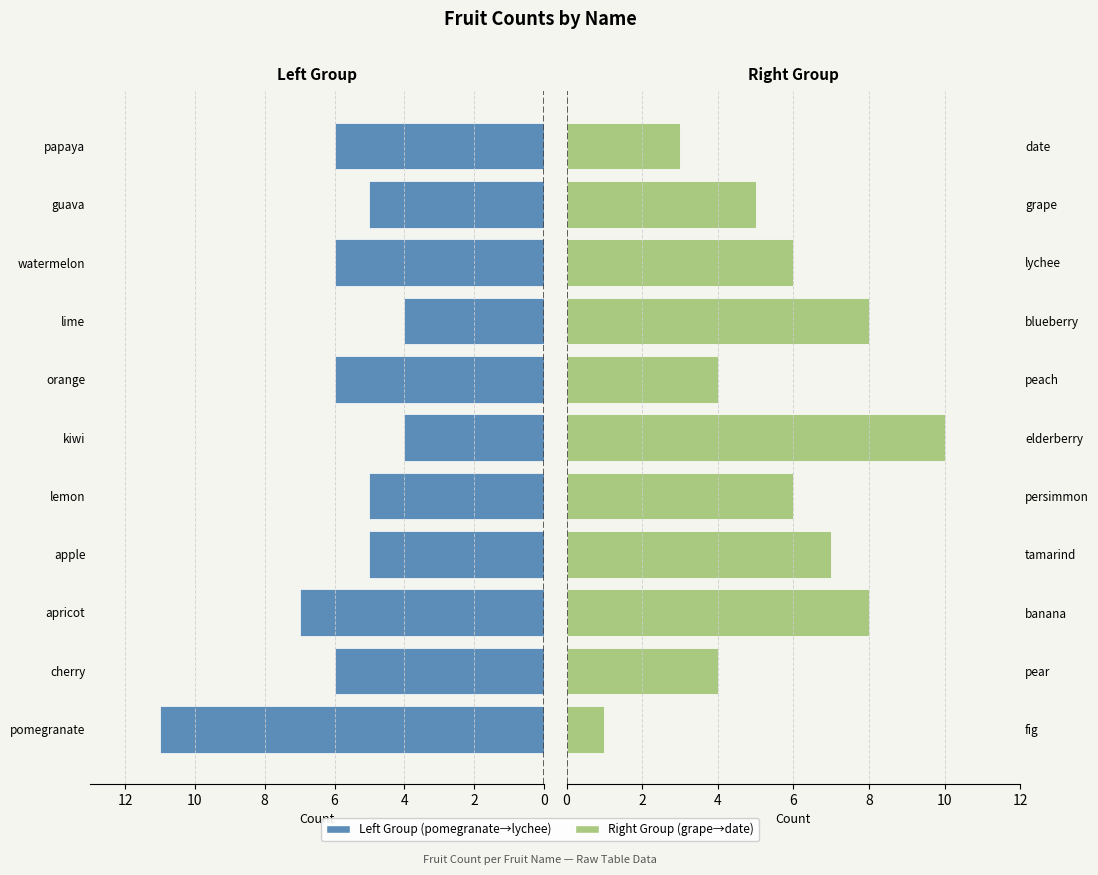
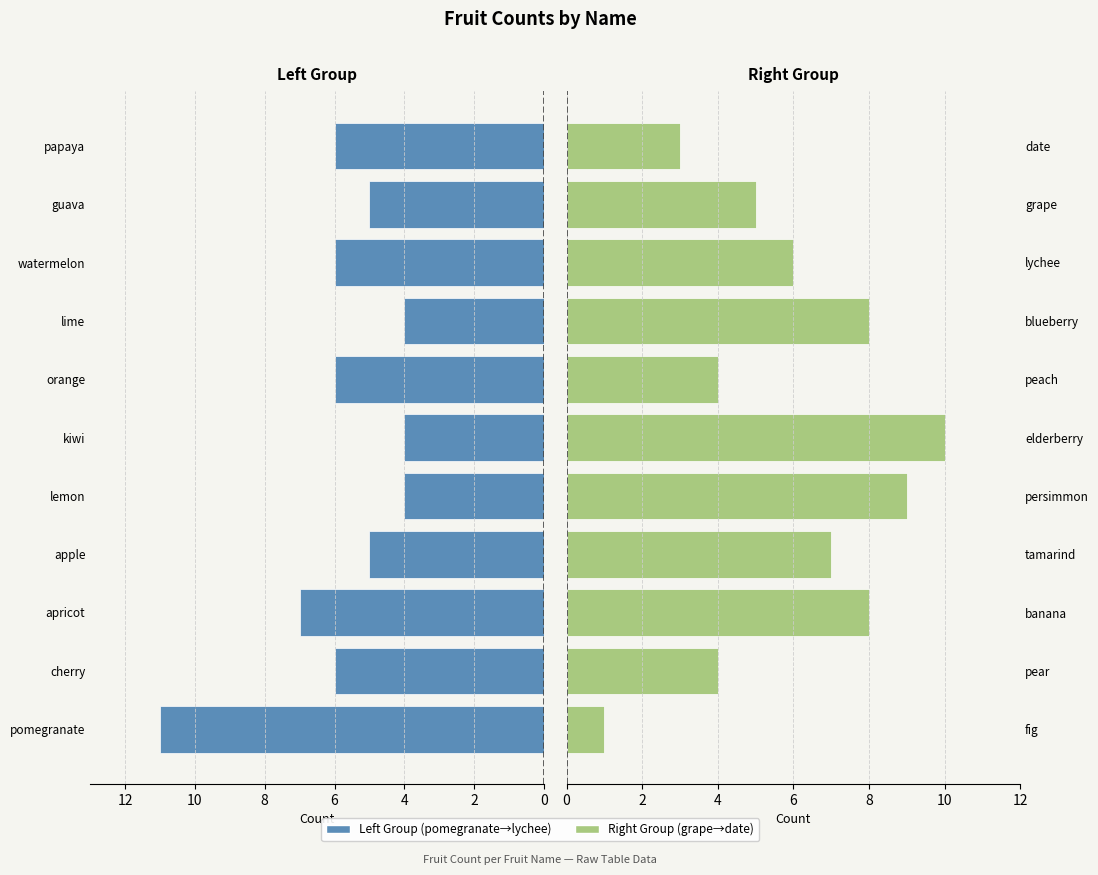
Left Group, lemon: 5 -> 4
Right Group, persimmon: 6 -> 9
